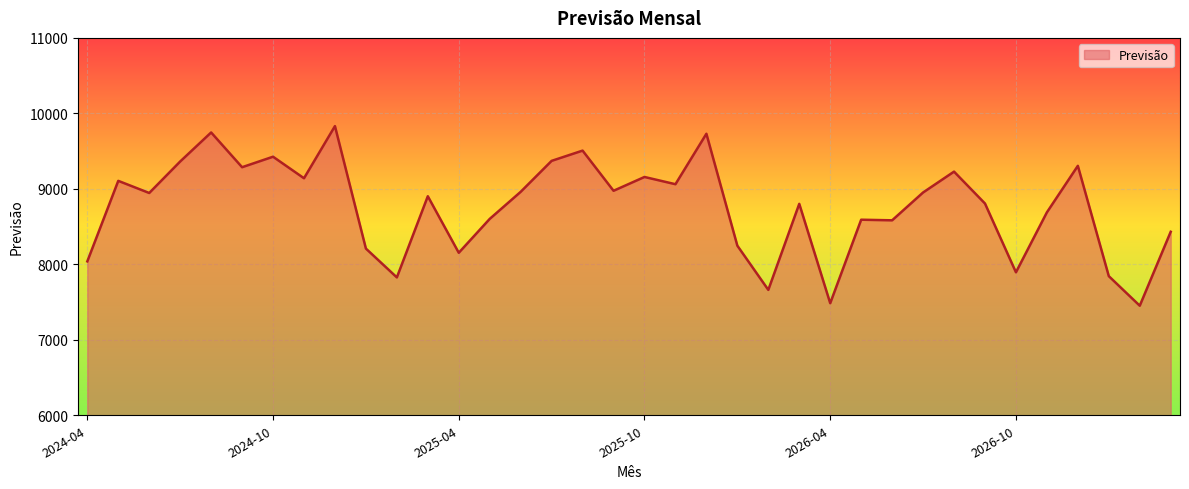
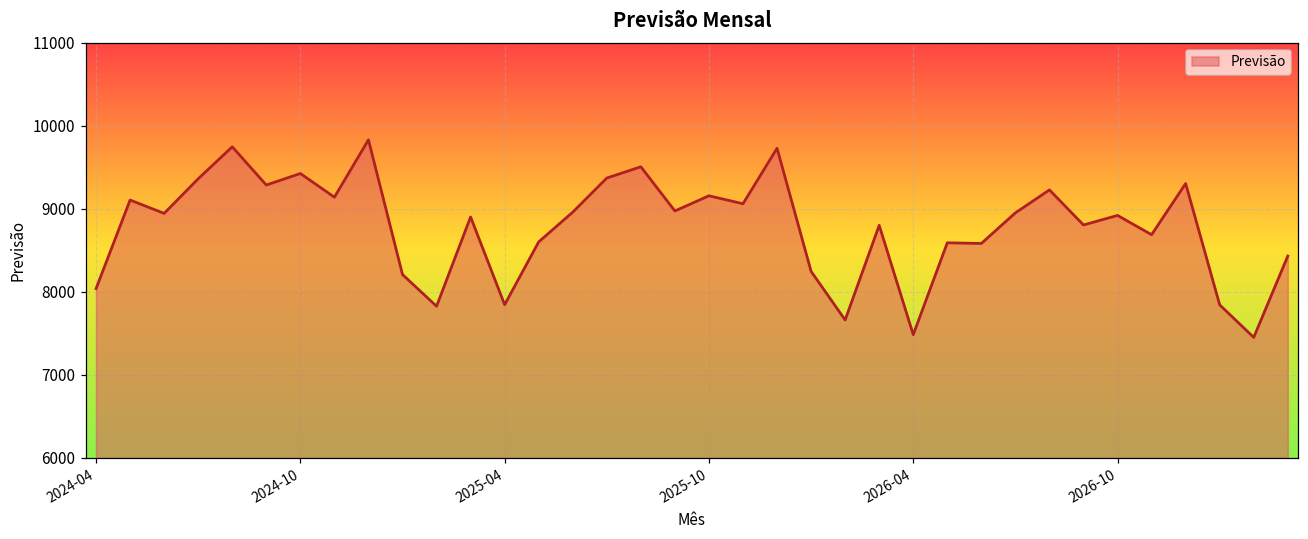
2025-04: 8200 -> 7800
2026-10: 7900 -> 8900
